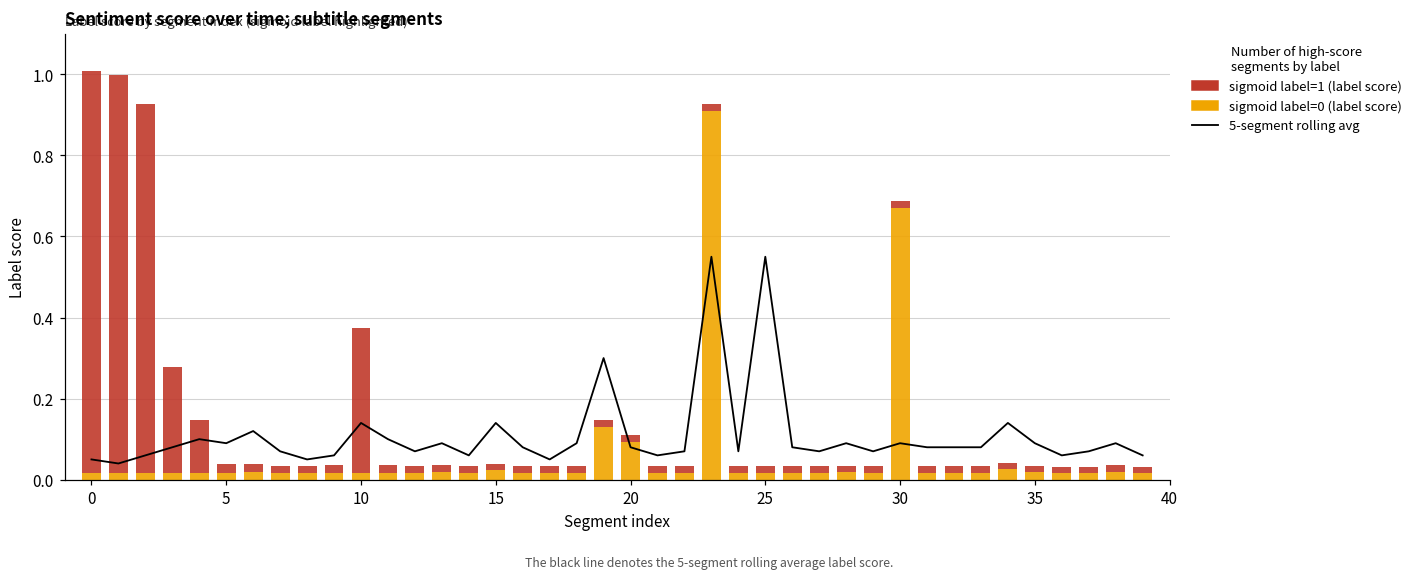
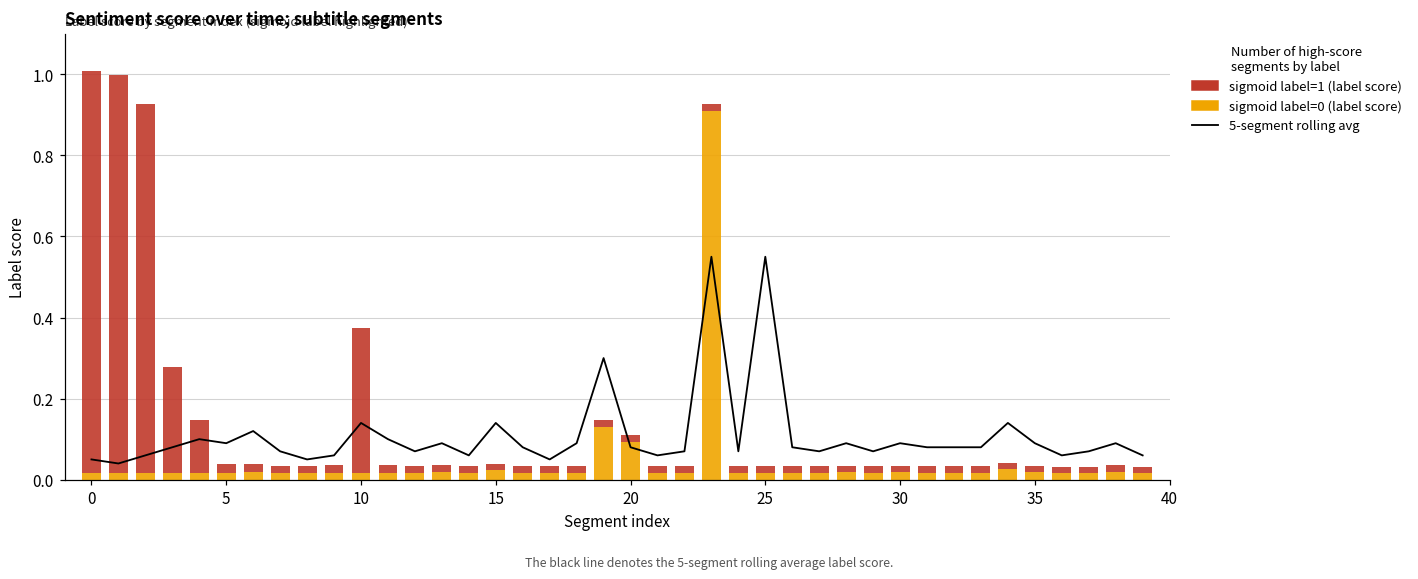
sigmoid label=0 (label score), 30: 0.67 -> 0.02
